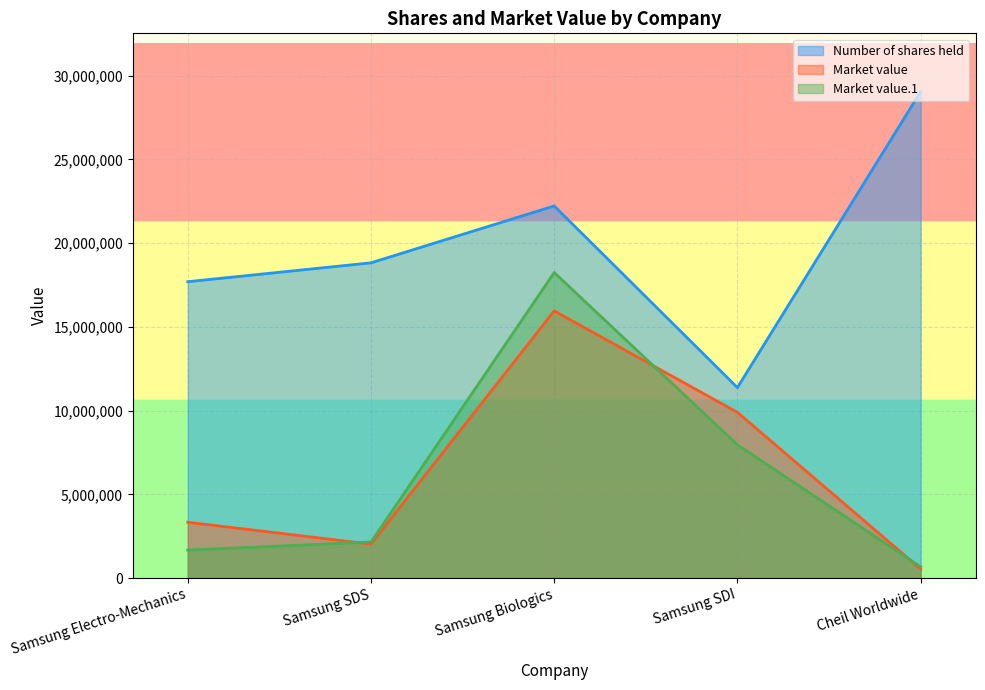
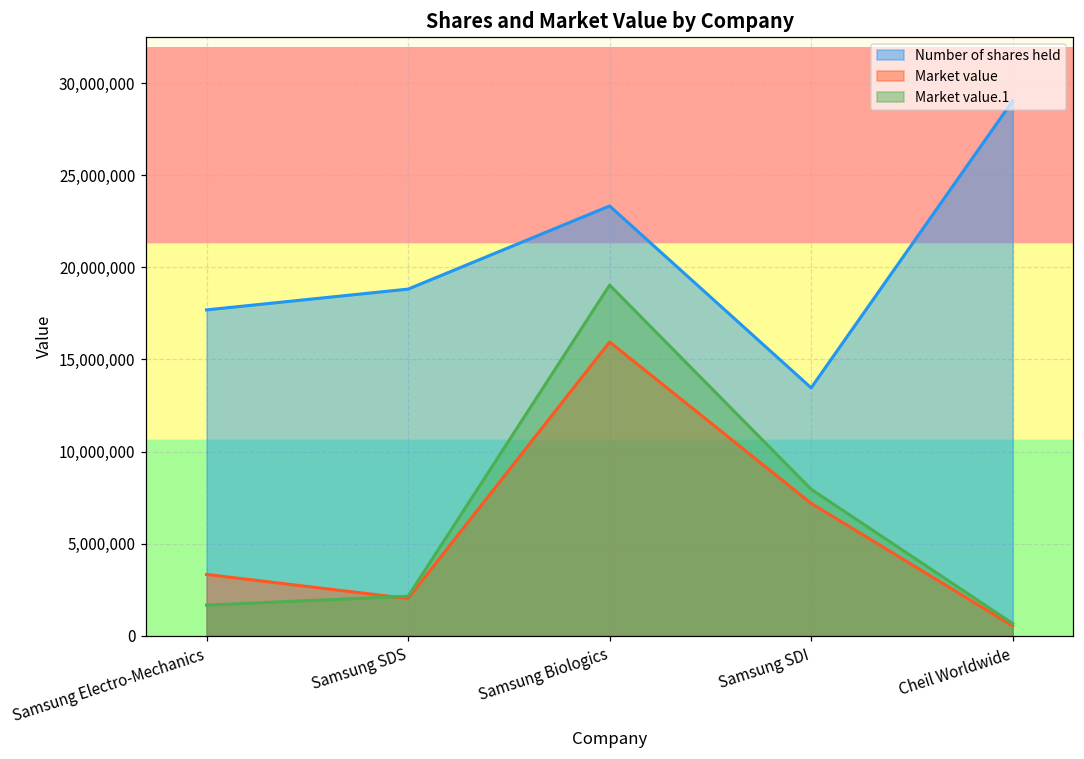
Number of shares held, Samsung Biologics: 22,200,000 -> 23,300,000
Market value.1, Samsung Biologics: 18,200,000 -> 19,000,000
Number of shares held, Samsung SDI: 11,400,000 -> 13,500,000
Market value, Samsung SDI: 9,900,000 -> 7,200,000
